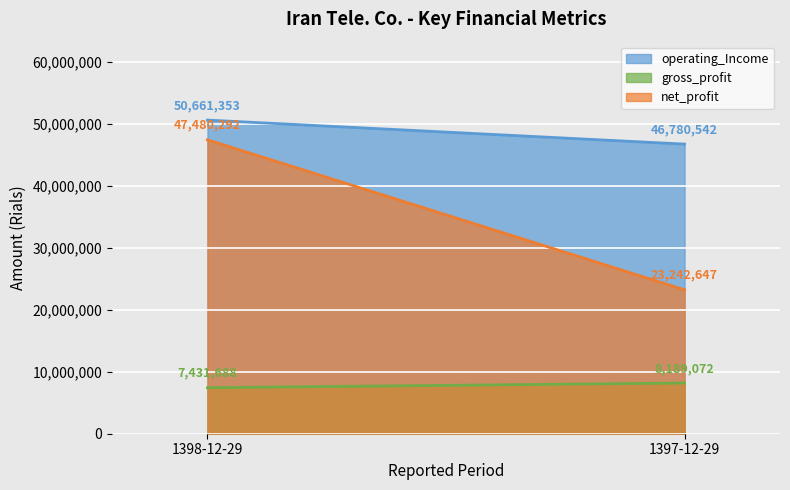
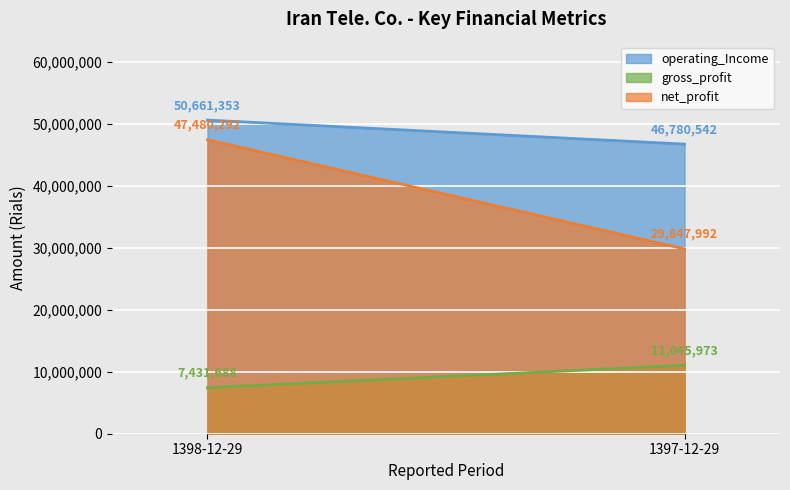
gross_profit, 1397-12-29: 8,189,072 -> 11,045,973
net_profit, 1397-12-29: 23,242,647 -> 29,847,992
